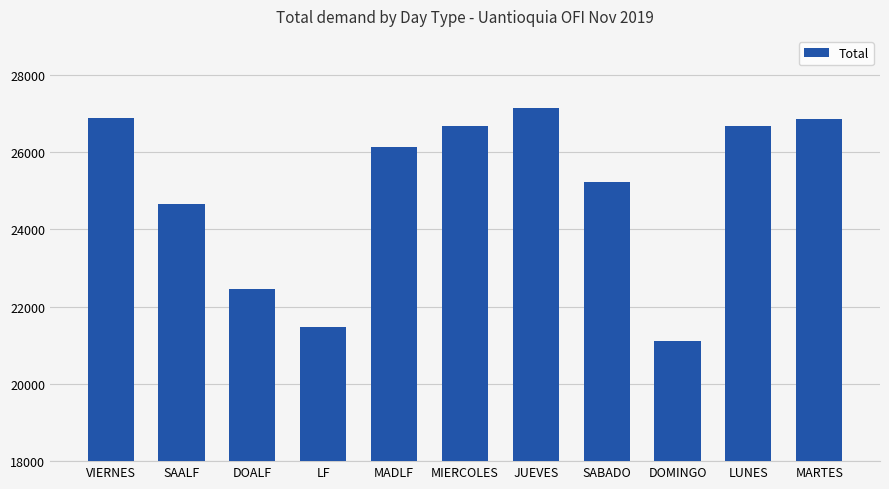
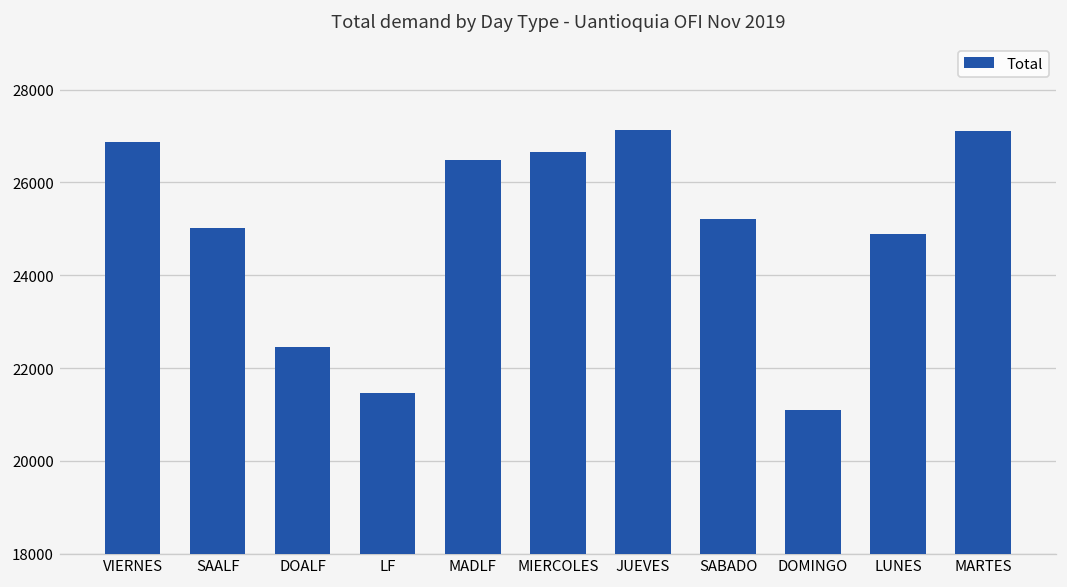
SAALF: 24700 -> 25000
MADLF: 26100 -> 26500
LUNES: 26700 -> 24900
MARTES: 26900 -> 27100
